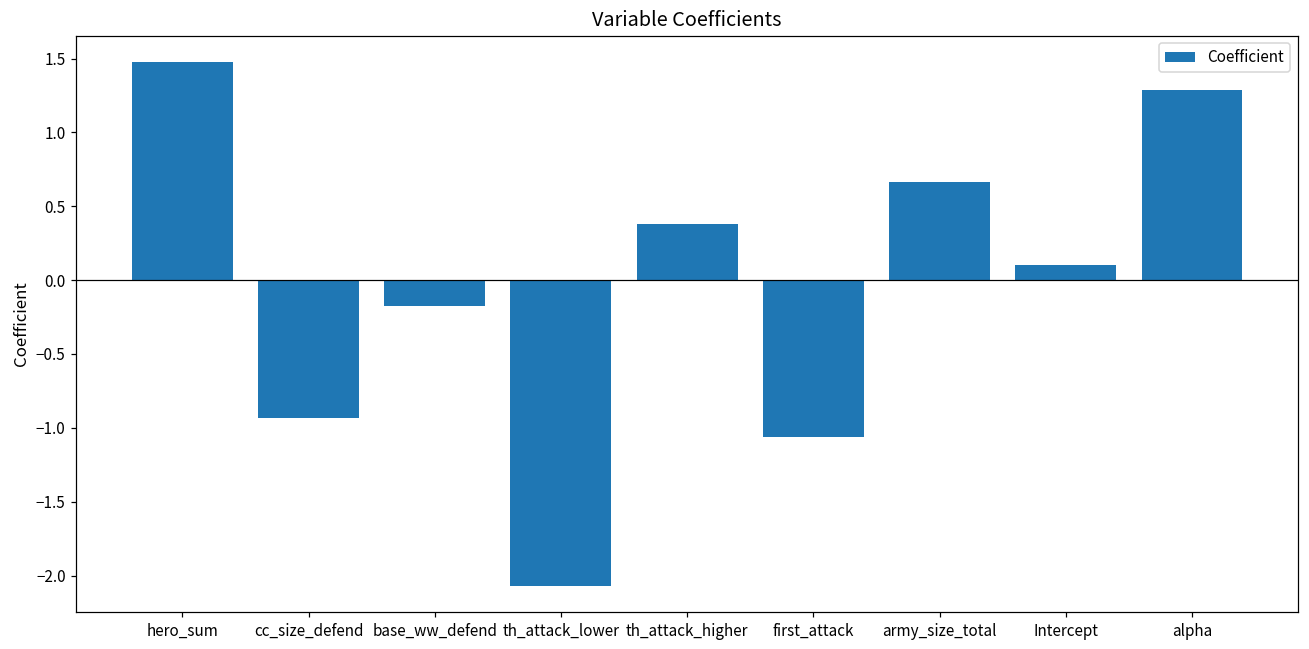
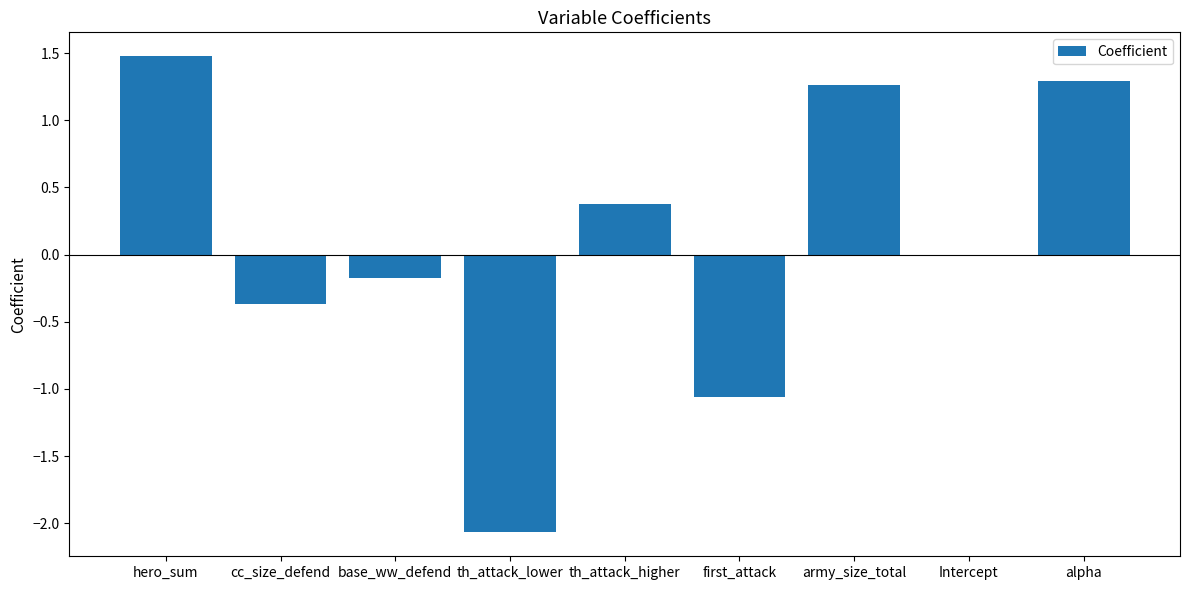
cc_size_defend: -0.93 -> -0.37
army_size_total: 0.66 -> 1.26
Intercept: 0.1 -> 0.0
